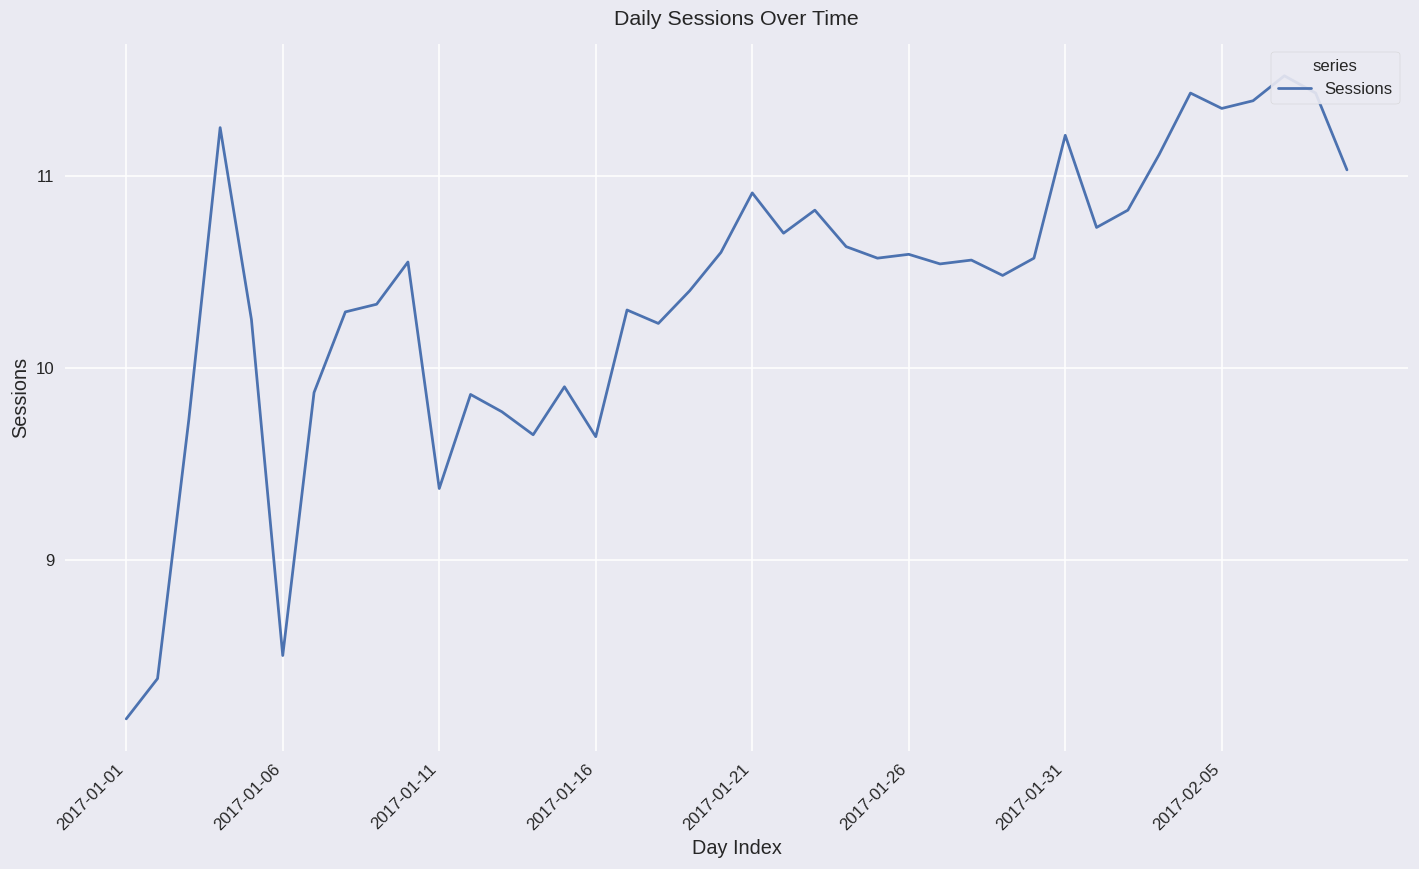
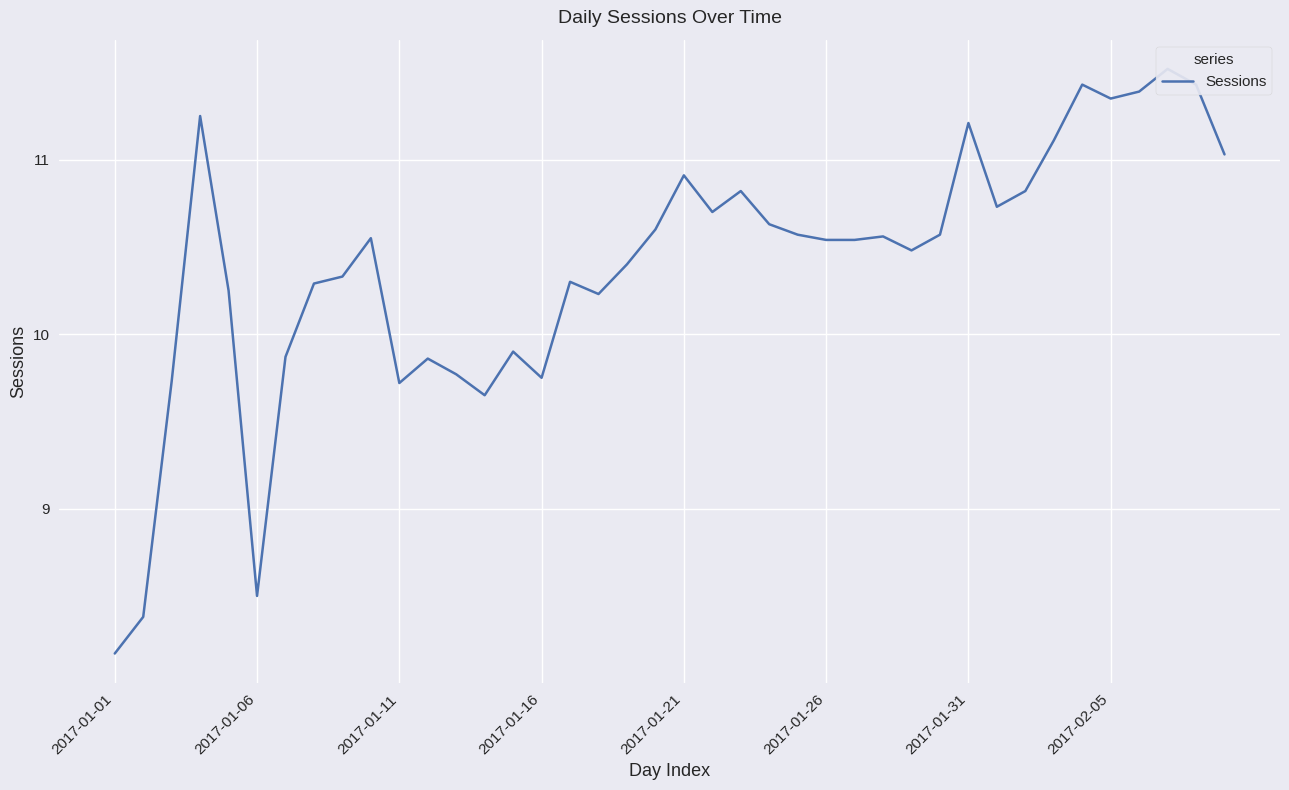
2017-01-11: 9.37 -> 9.72
2017-01-16: 9.64 -> 9.75
2017-01-26: 10.59 -> 10.54
